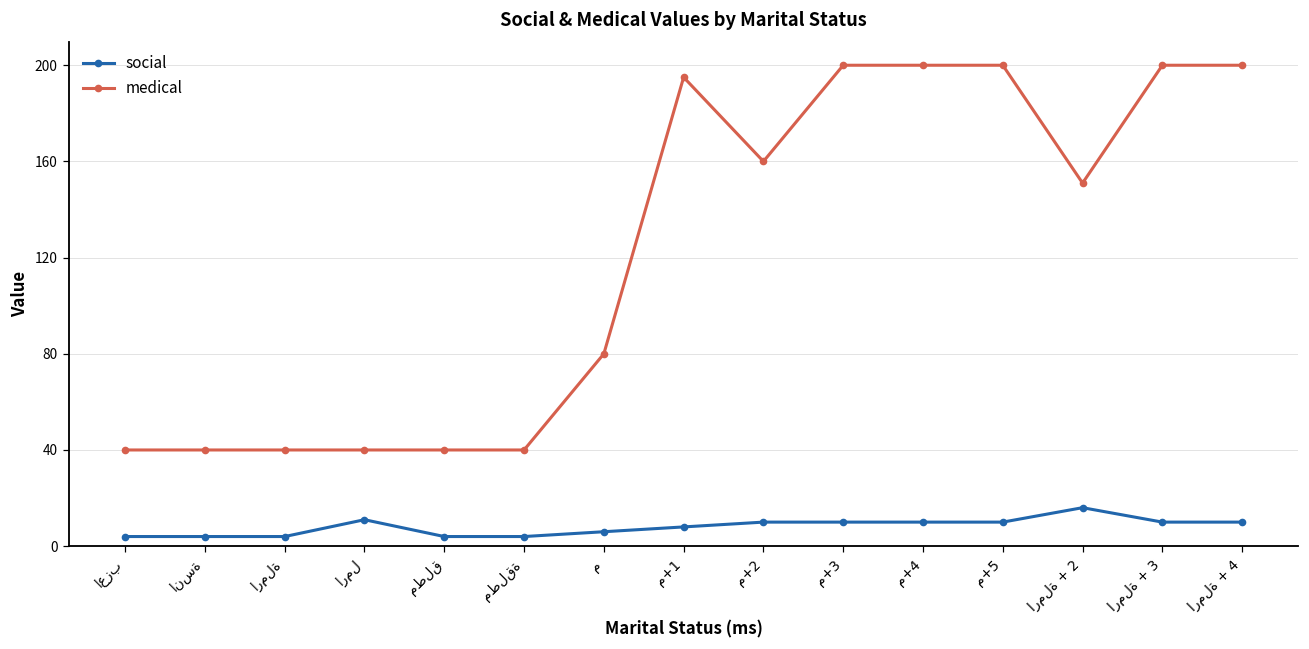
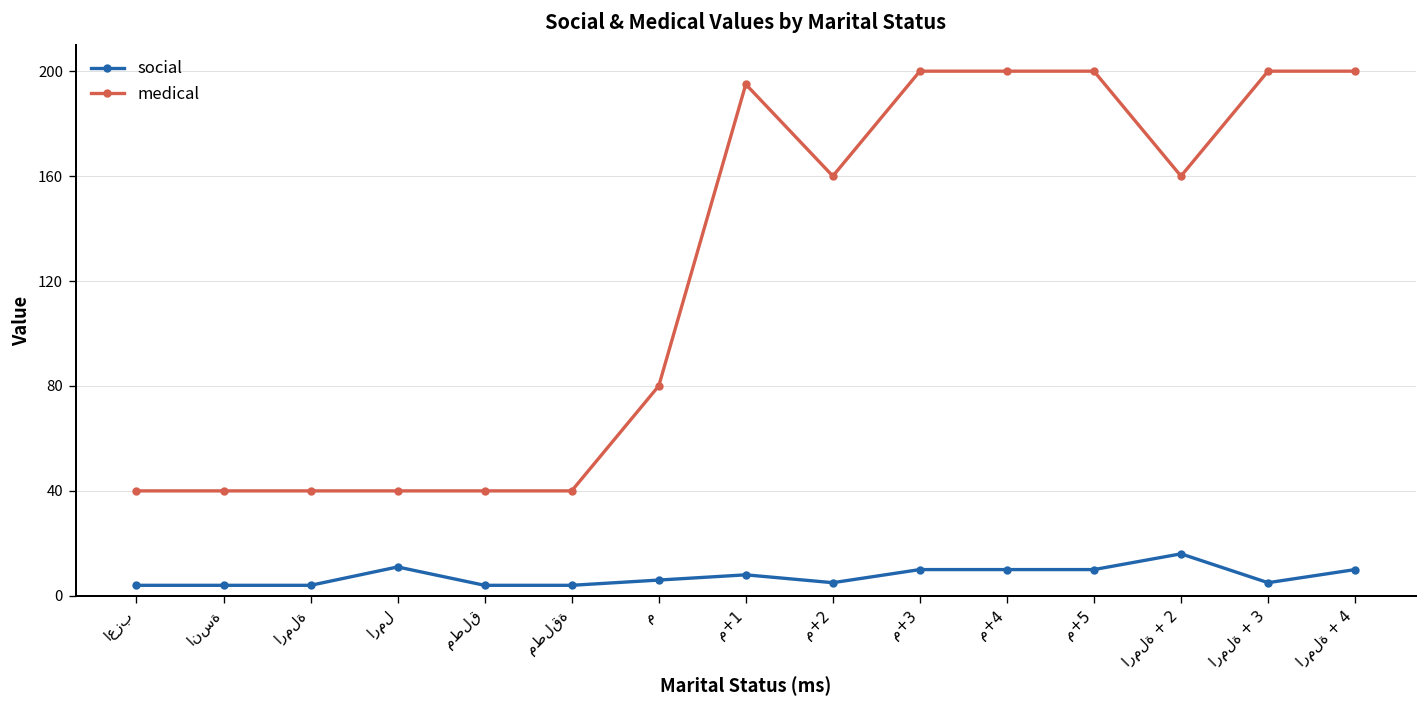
social, م+2: 10 -> 5
medical, ارملة + 2: 151 -> 160
social, ارملة + 3: 10 -> 5
